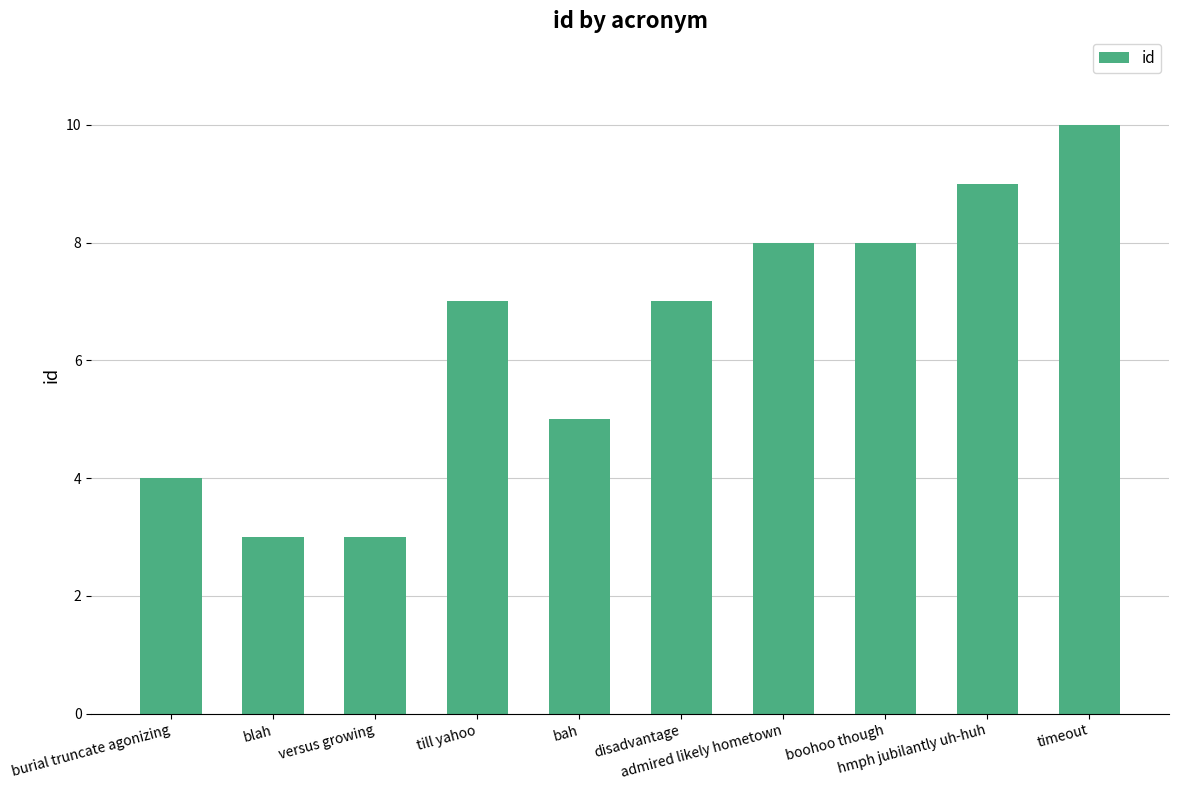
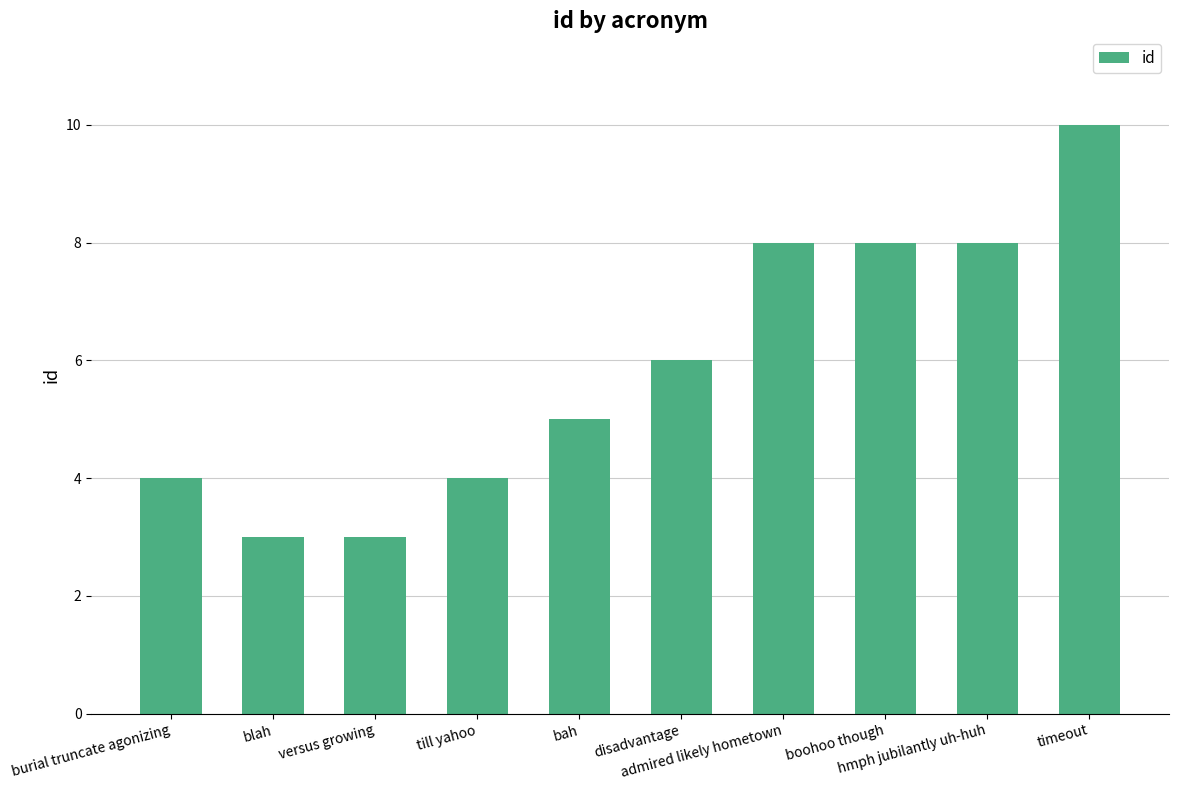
till yahoo: 7 -> 4
disadvantage: 7 -> 6
hmph jubilantly uh-huh: 9 -> 8
